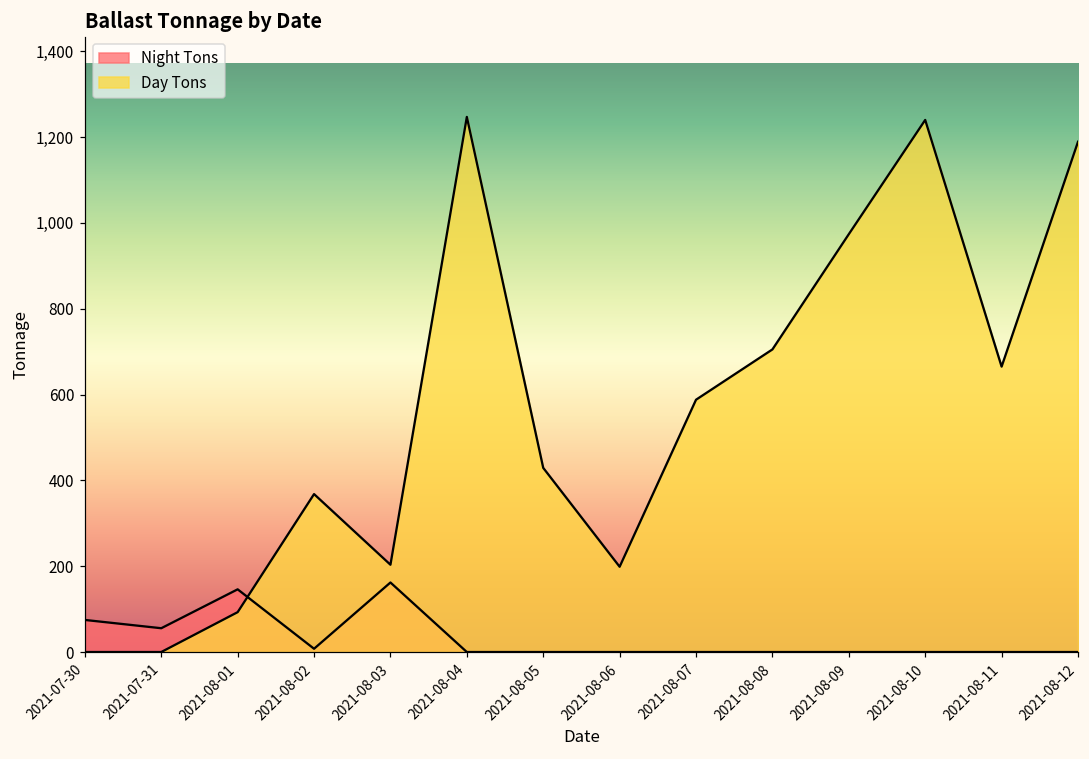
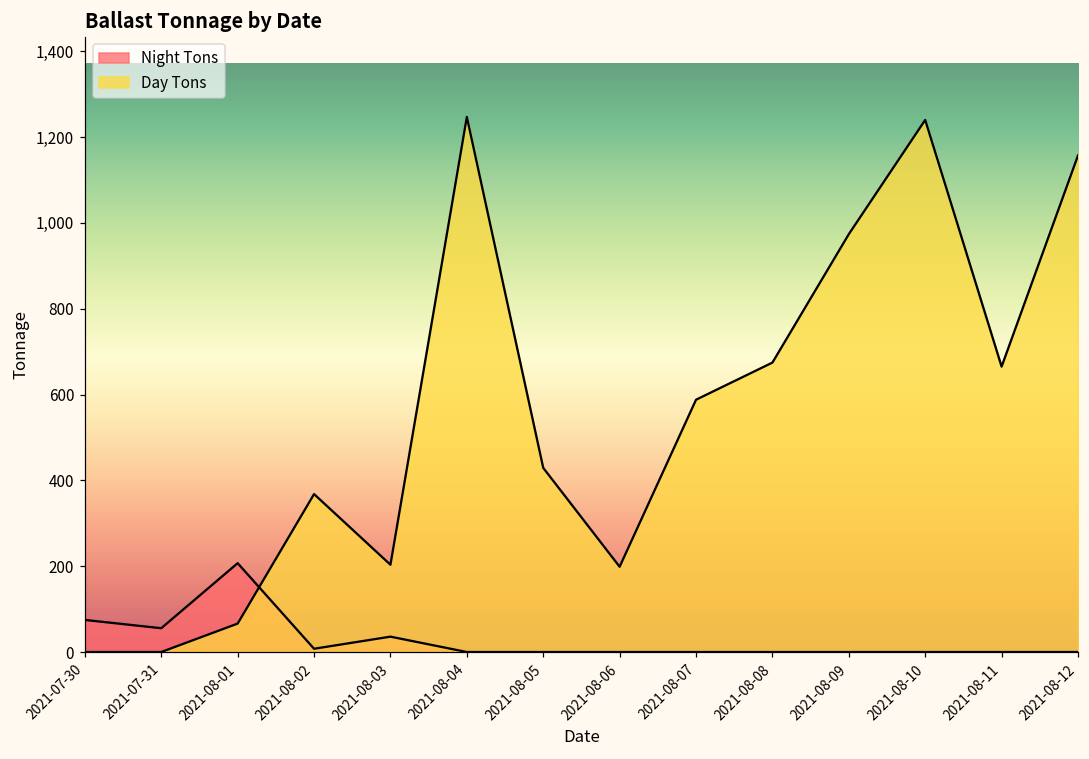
Night Tons, 2021-08-01: 150 -> 210
Day Tons, 2021-08-01: 90 -> 70
Night Tons, 2021-08-03: 160 -> 40
Day Tons, 2021-08-08: 710 -> 670
Day Tons, 2021-08-12: 1,190 -> 1,160
